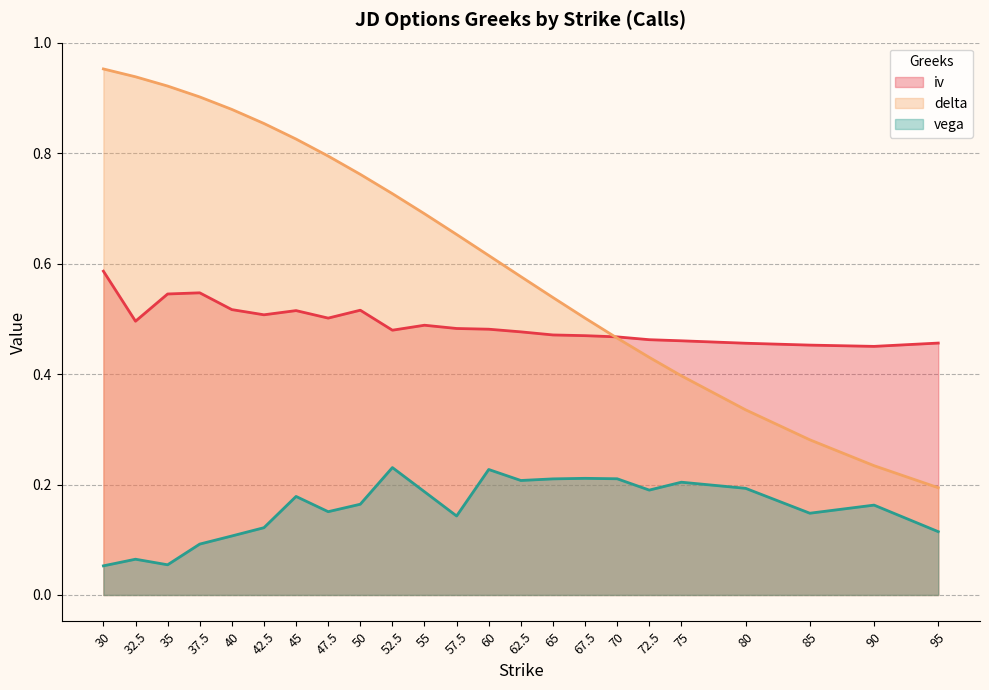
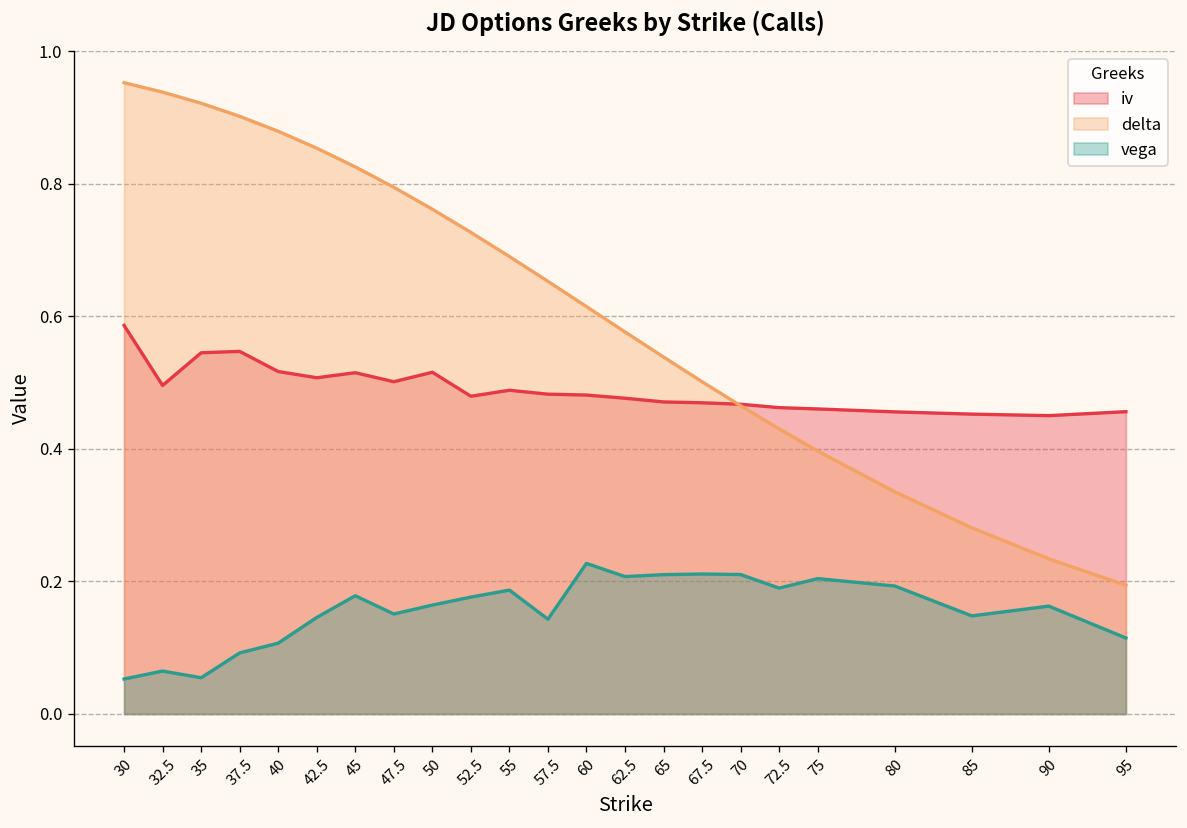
vega, 42.5: 0.12 -> 0.15
vega, 52.5: 0.23 -> 0.18
